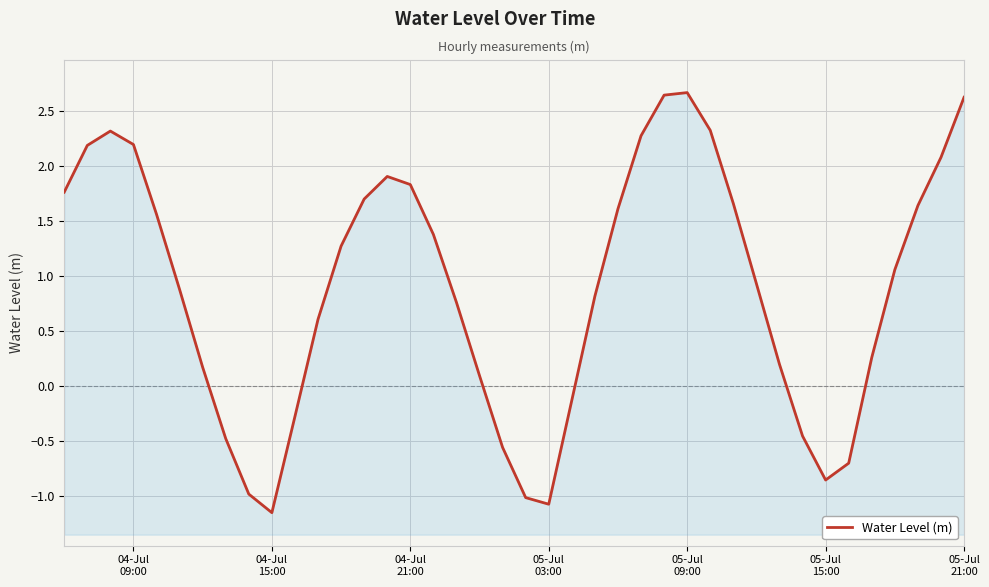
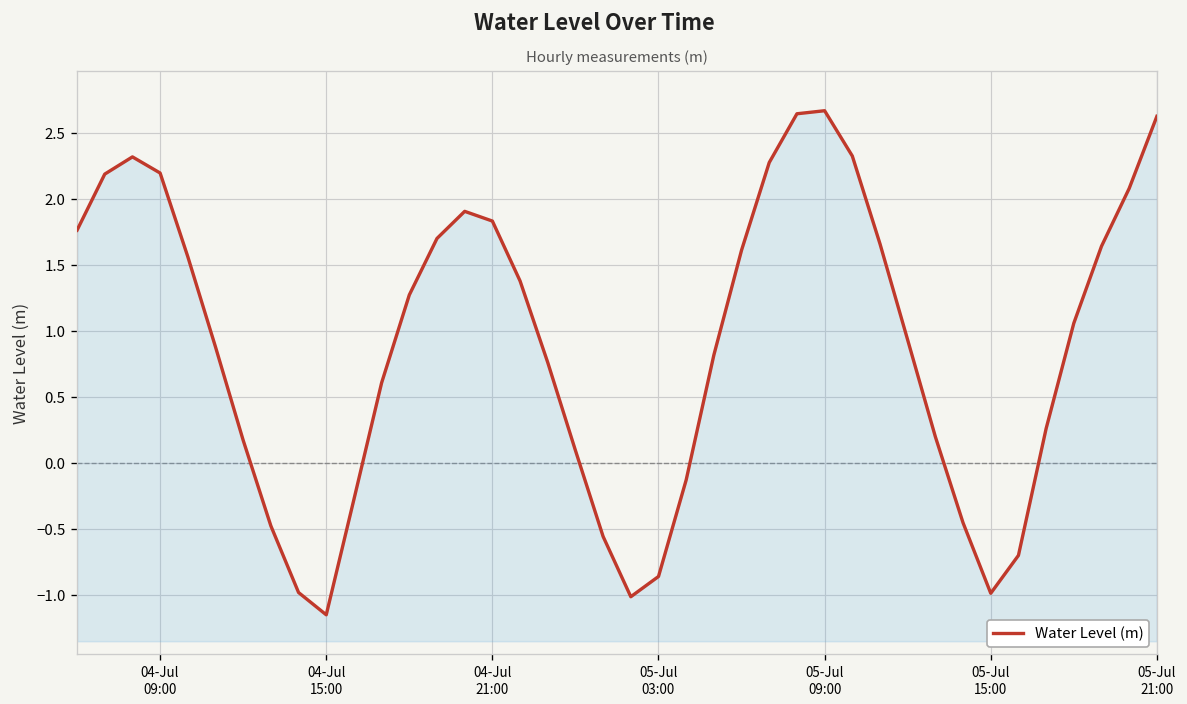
05-Jul 03:00: -1.07 -> -0.86
05-Jul 15:00: -0.85 -> -0.99
